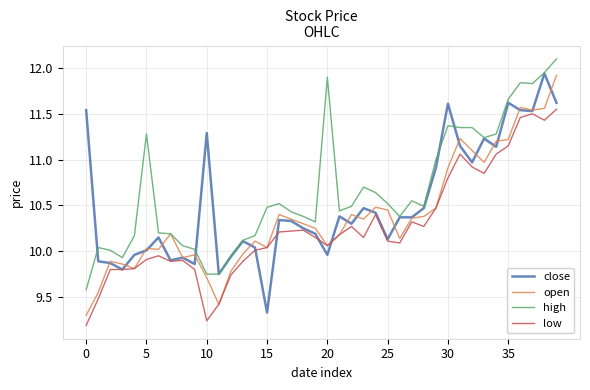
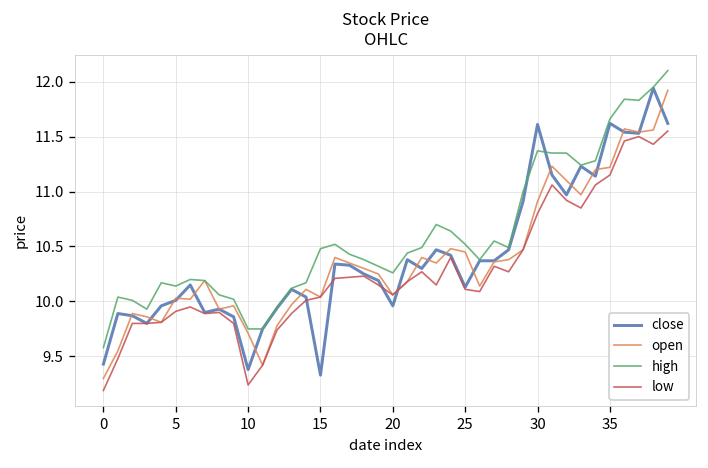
close, 0: 11.5 -> 9.4
high, 5: 11.3 -> 10.1
close, 10: 11.3 -> 9.4
high, 20: 11.9 -> 10.3
